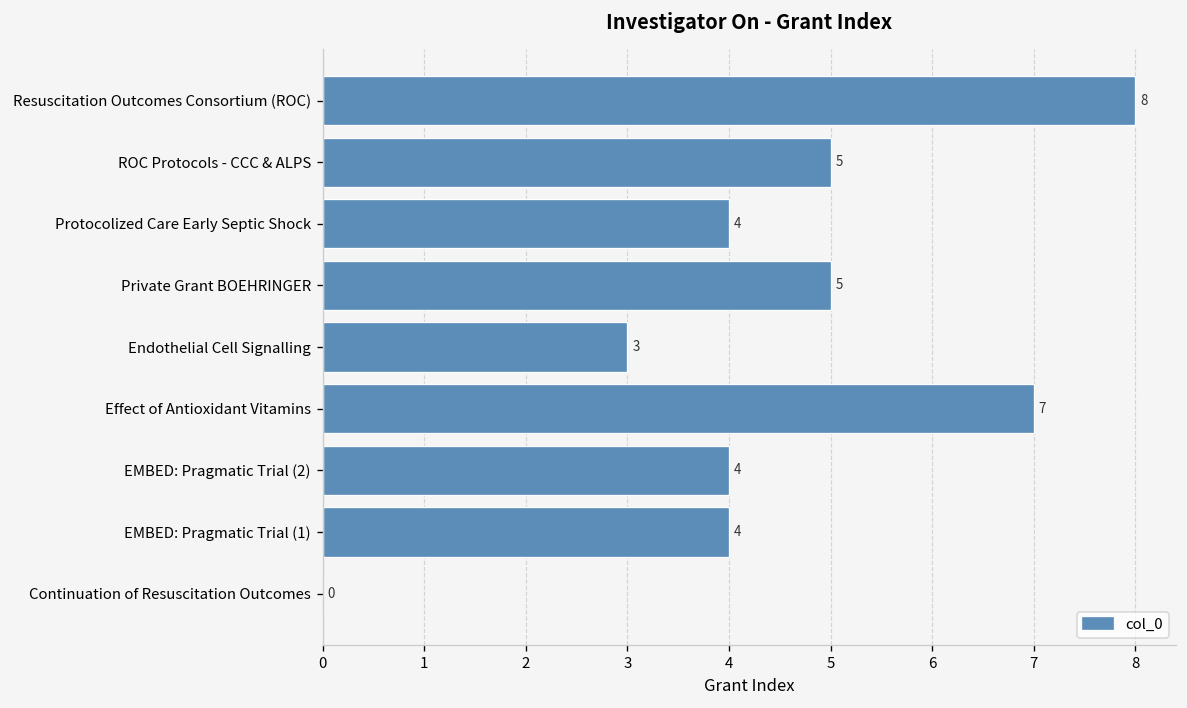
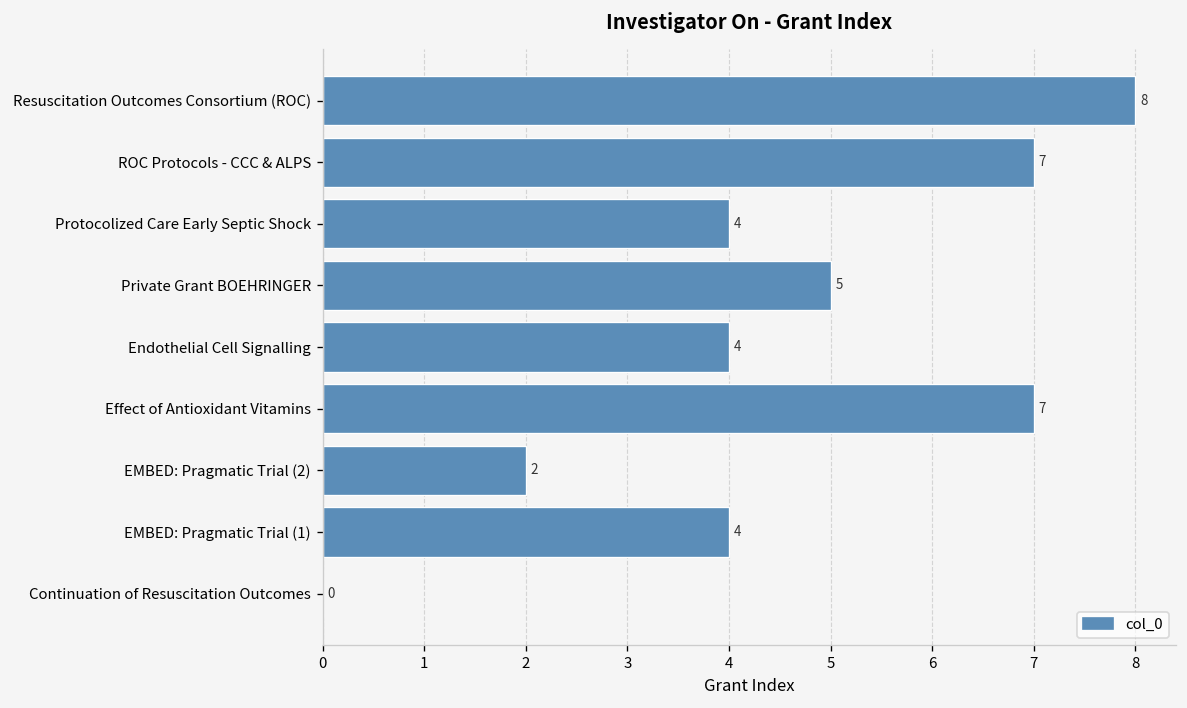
ROC Protocols - CCC & ALPS: 5 -> 7
Endothelial Cell Signalling: 3 -> 4
EMBED: Pragmatic Trial (2): 4 -> 2
